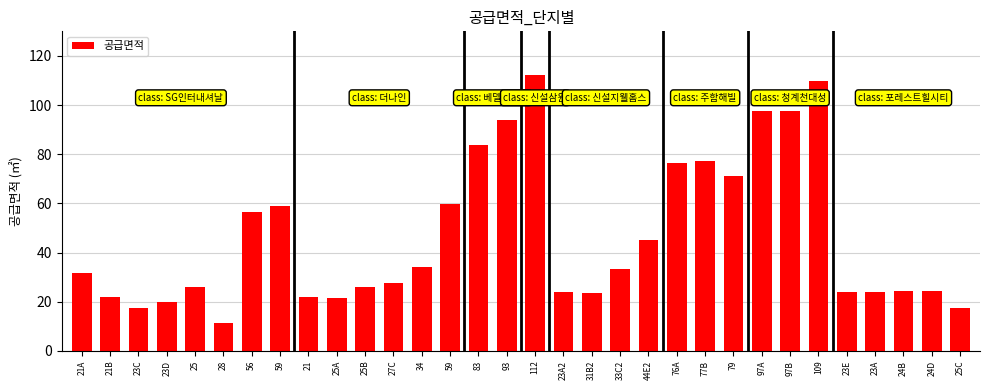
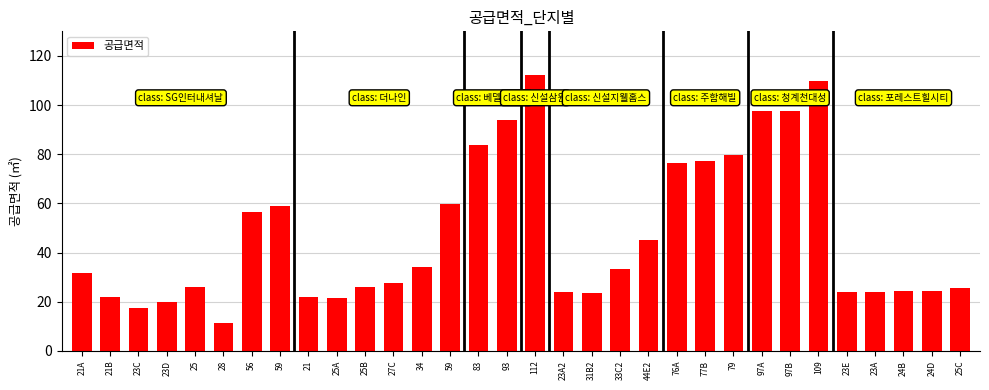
79: 71 -> 80
25C: 17 -> 26
